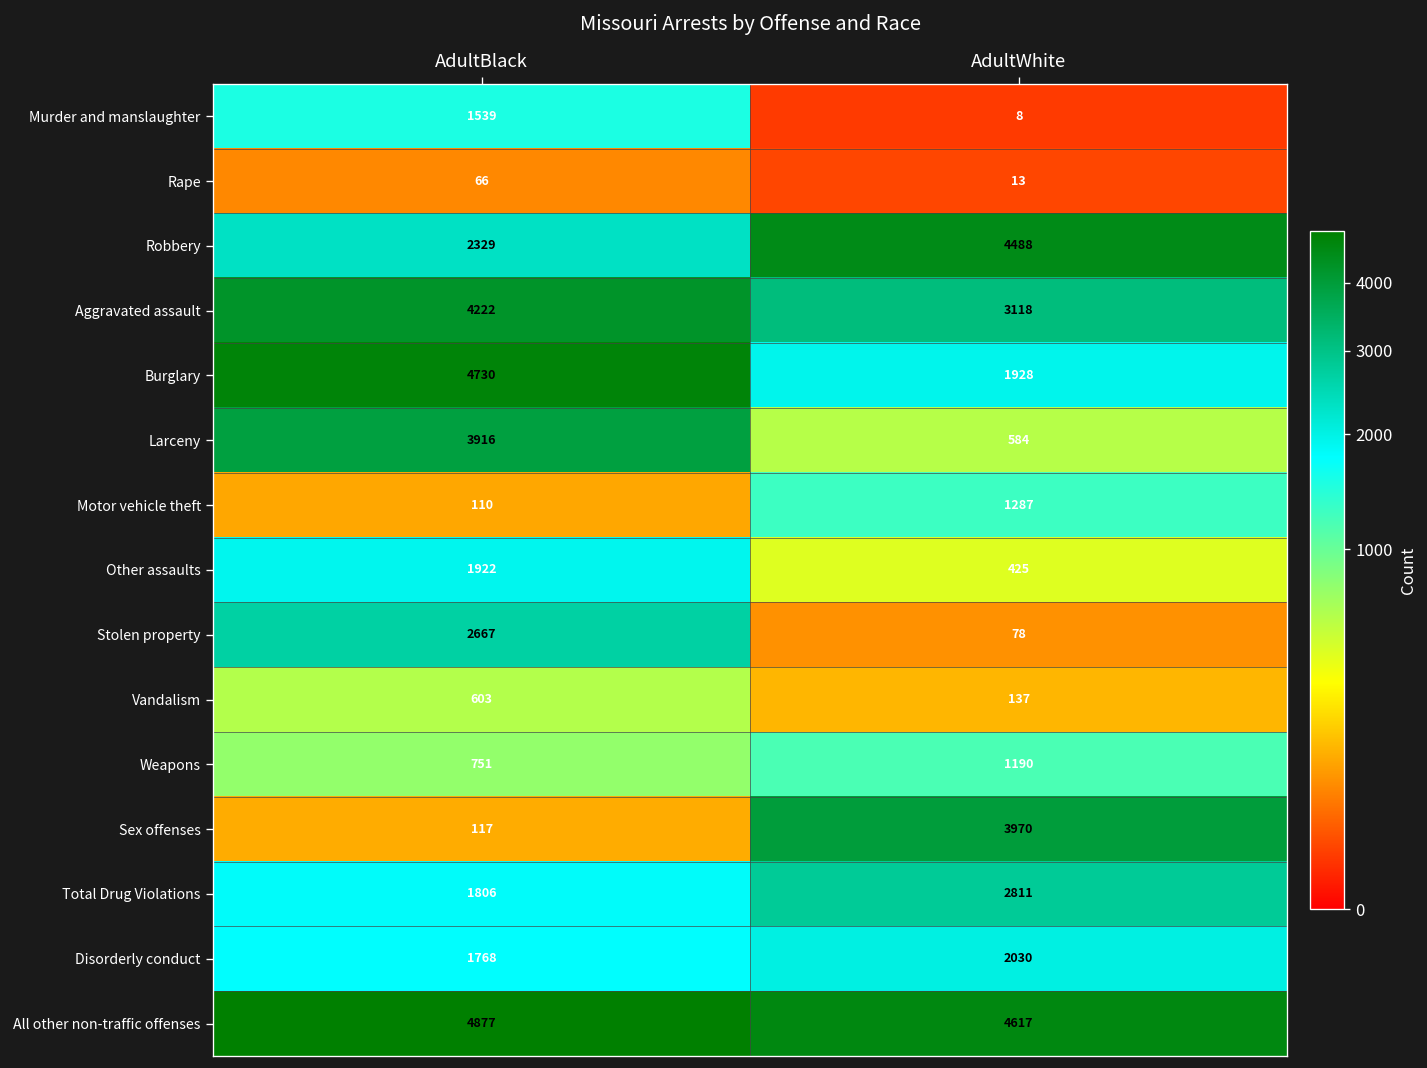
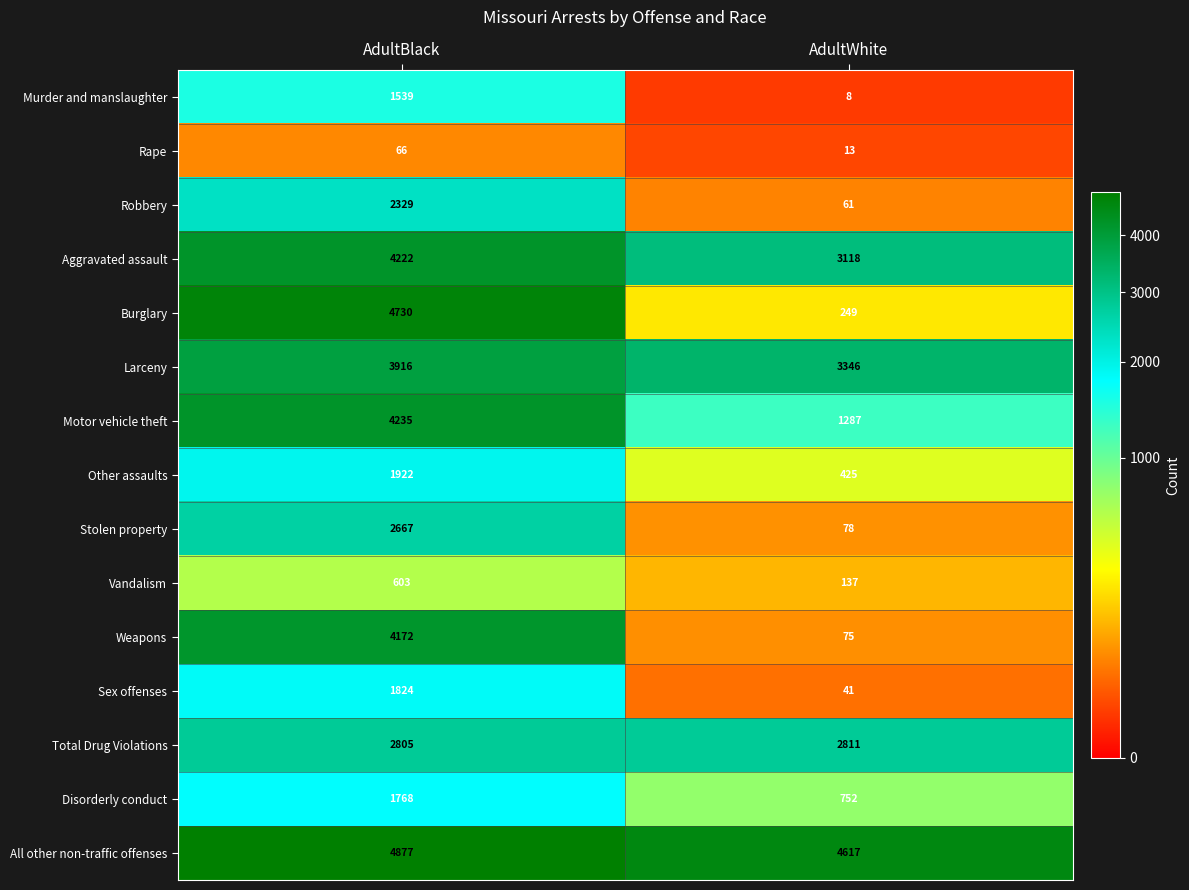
Robbery, AdultWhite: 4488 -> 61
Burglary, AdultWhite: 1928 -> 249
Larceny, AdultWhite: 584 -> 3346
Motor vehicle theft, AdultBlack: 110 -> 4235
Weapons, AdultBlack: 751 -> 4172
Weapons, AdultWhite: 1190 -> 75
Sex offenses, AdultBlack: 117 -> 1824
Sex offenses, AdultWhite: 3970 -> 41
Total Drug Violations, AdultBlack: 1806 -> 2805
Disorderly conduct, AdultWhite: 2030 -> 752
